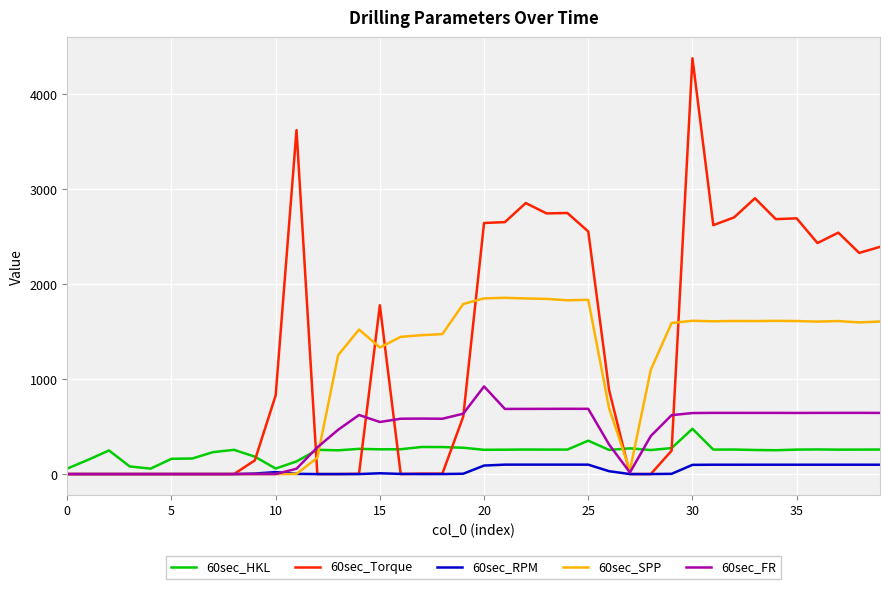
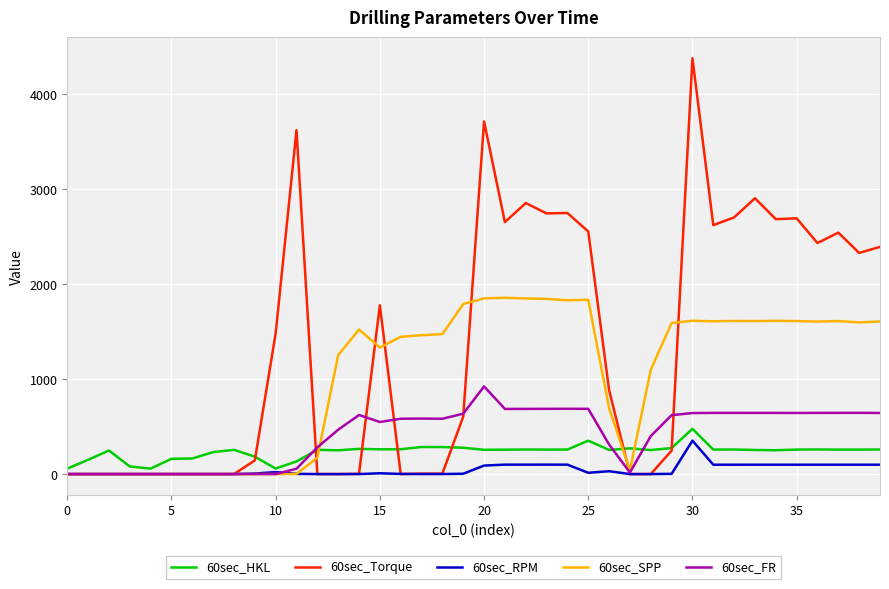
60sec_Torque, 10: 800 -> 1500
60sec_Torque, 20: 2600 -> 3700
60sec_RPM, 25: 100 -> 0
60sec_RPM, 30: 100 -> 400
